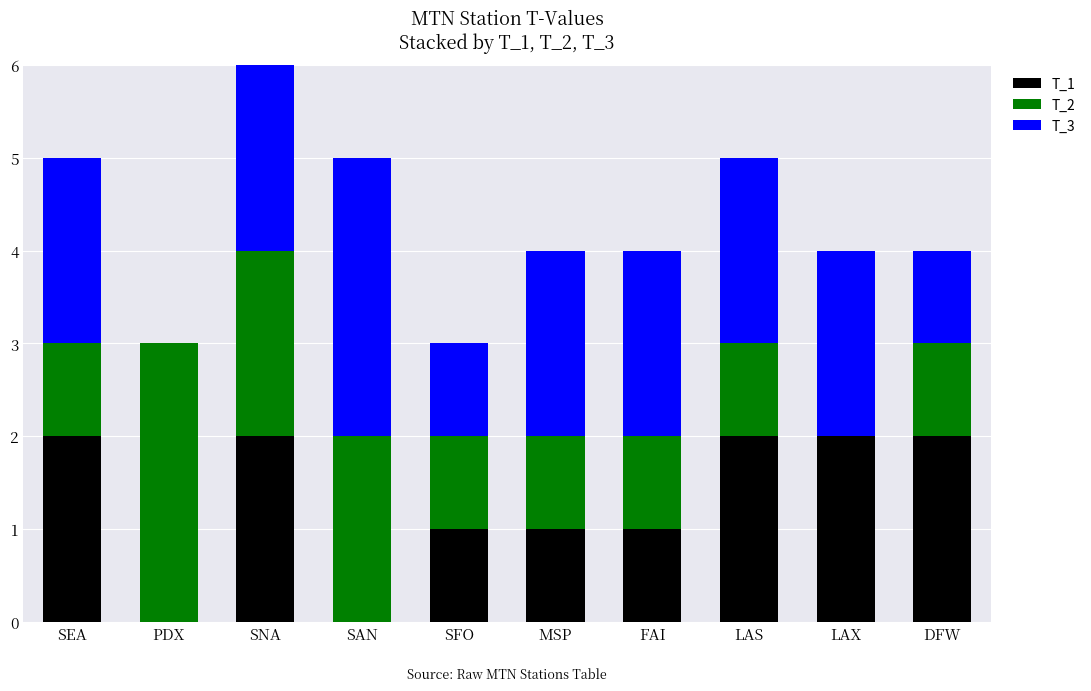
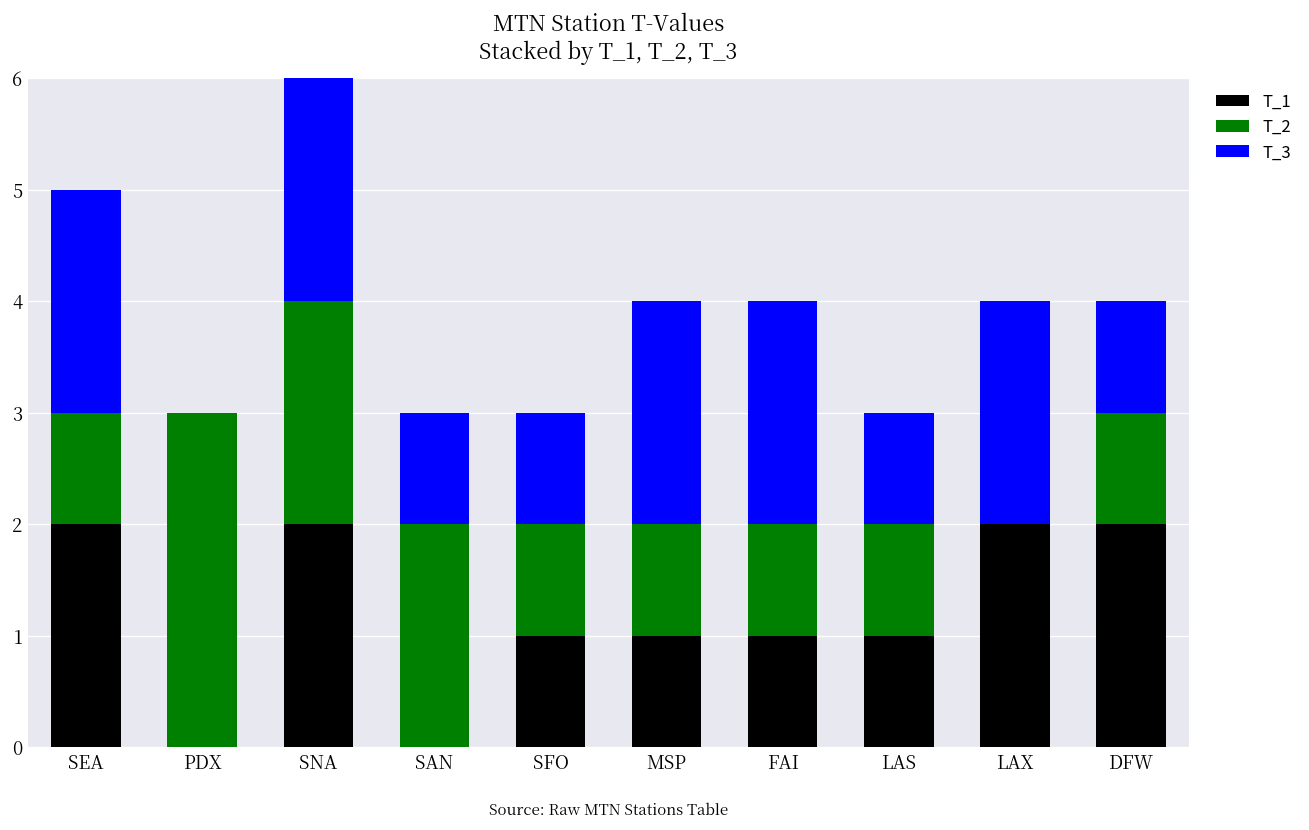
T_3, SAN: 3 -> 1
T_1, LAS: 2 -> 1
T_3, LAS: 2 -> 1
